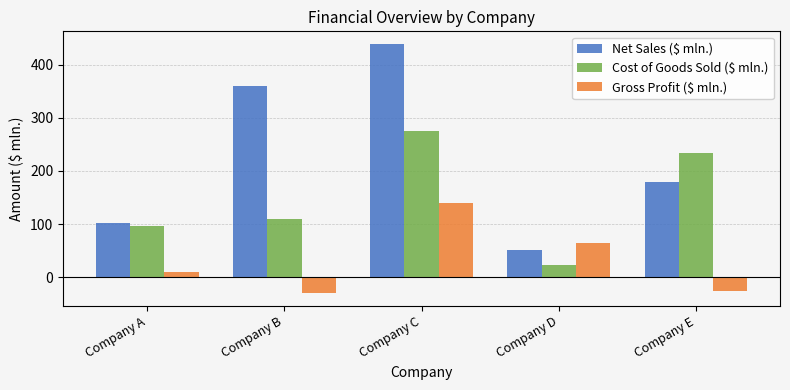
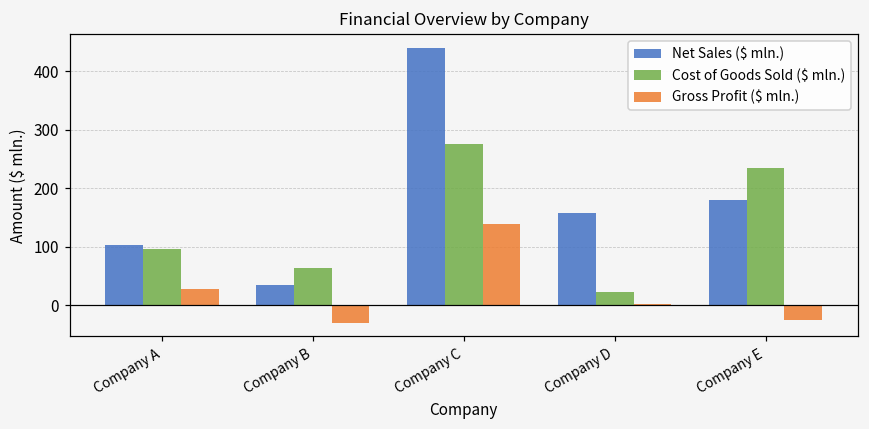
Gross Profit ($ mln.), Company A: 10 -> 30
Net Sales ($ mln.), Company B: 360 -> 30
Cost of Goods Sold ($ mln.), Company B: 110 -> 60
Net Sales ($ mln.), Company D: 50 -> 160
Gross Profit ($ mln.), Company D: 60 -> 0
